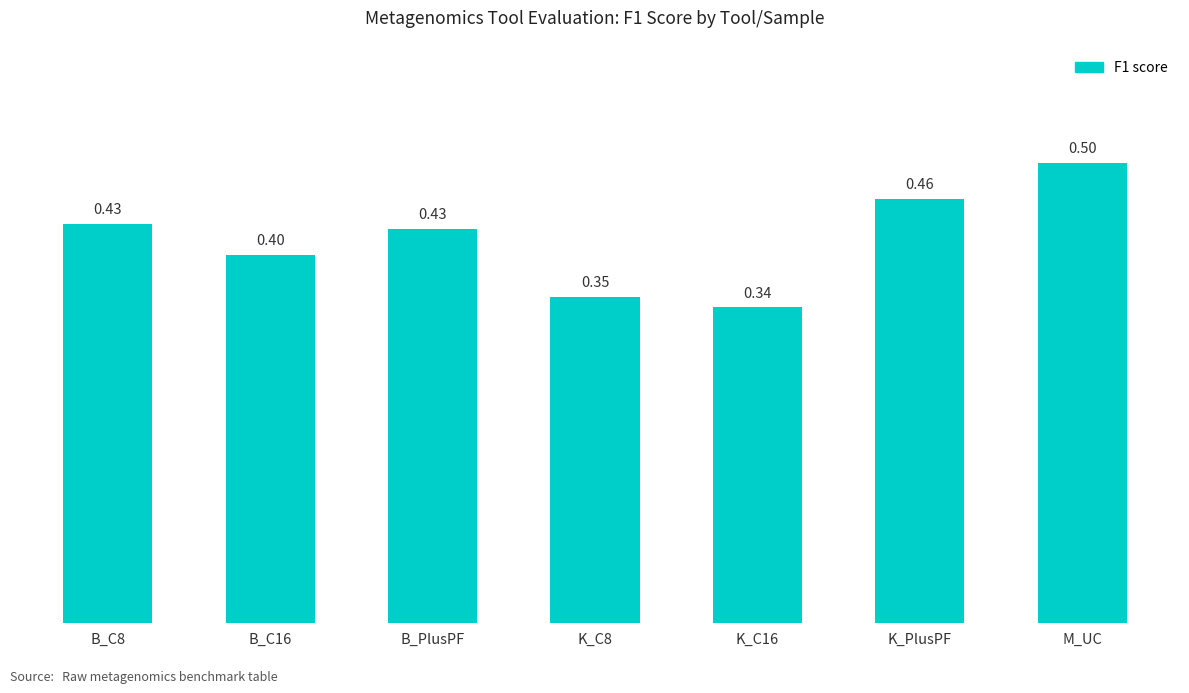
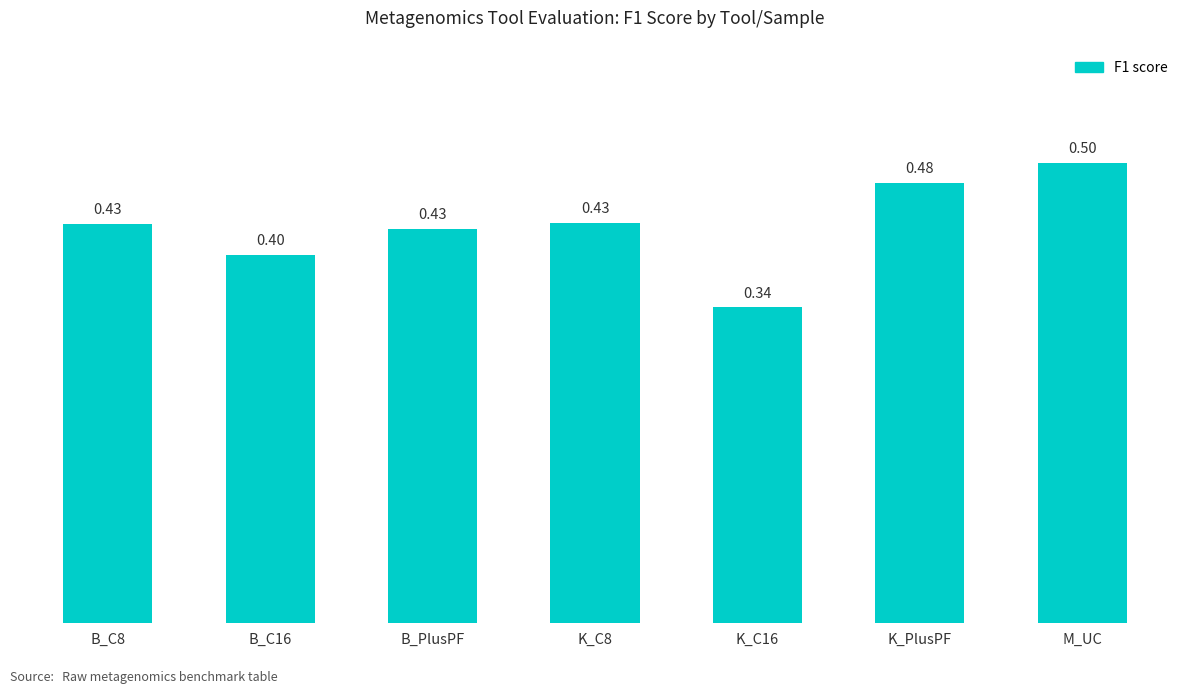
K_C8: 0.35 -> 0.43
K_PlusPF: 0.46 -> 0.48
